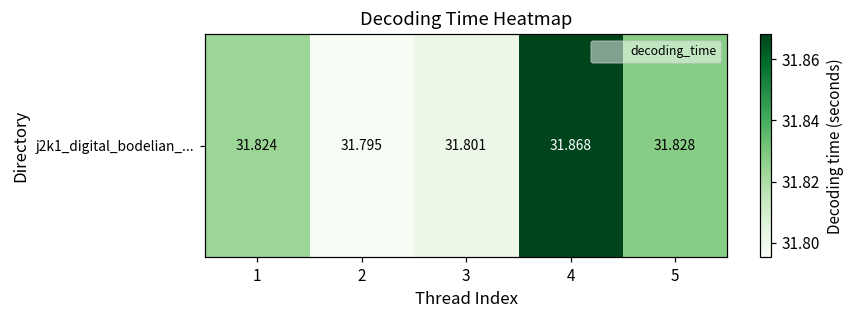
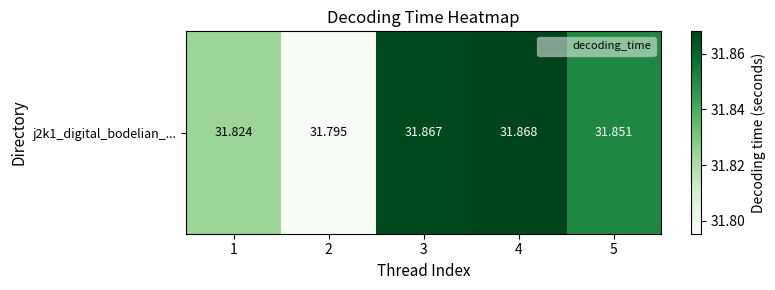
j2k1_digital_bodelian_..., 3: 31.801 -> 31.867
j2k1_digital_bodelian_..., 5: 31.828 -> 31.851
